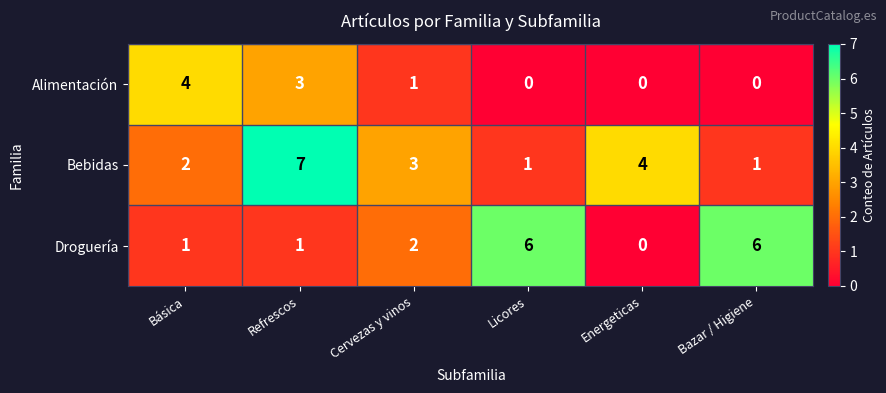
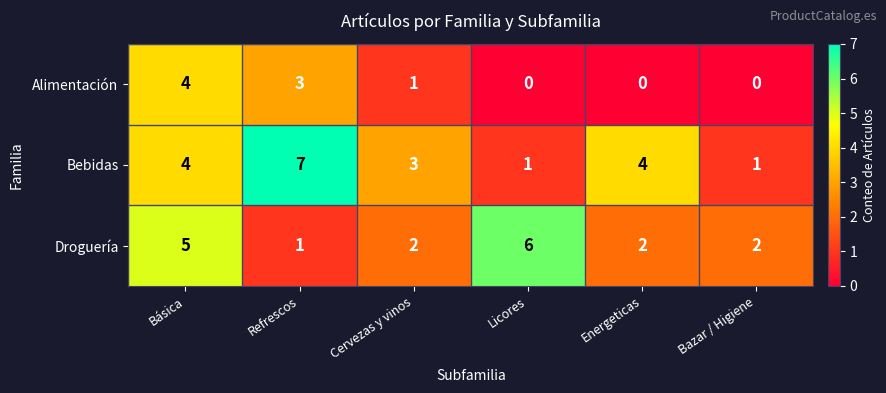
Bebidas, Básica: 2 -> 4
Droguería, Básica: 1 -> 5
Droguería, Energeticas: 0 -> 2
Droguería, Bazar / Higiene: 6 -> 2
